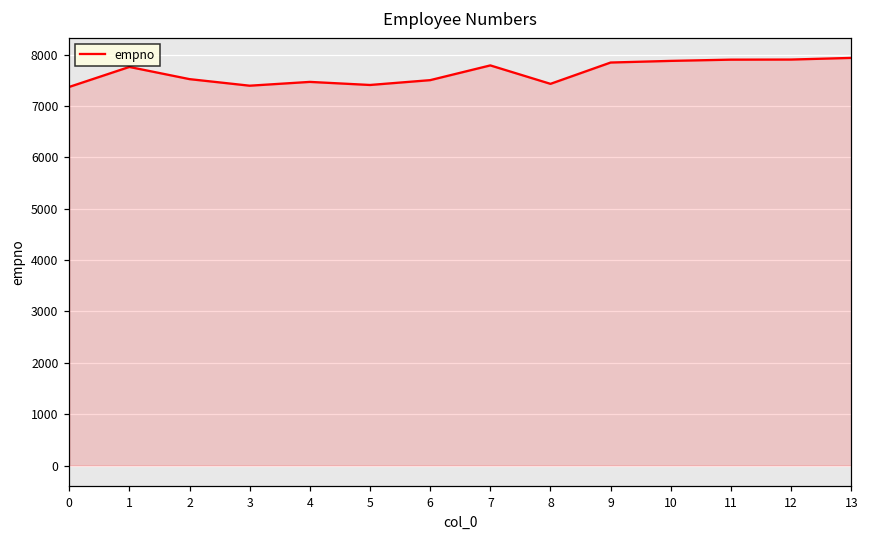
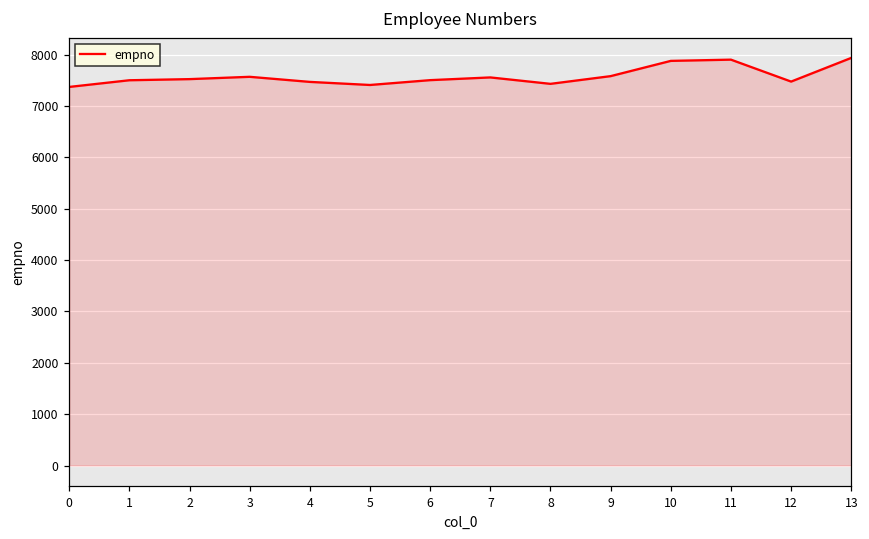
1: 7800 -> 7500
3: 7400 -> 7600
7: 7800 -> 7600
9: 7800 -> 7600
12: 7900 -> 7500
